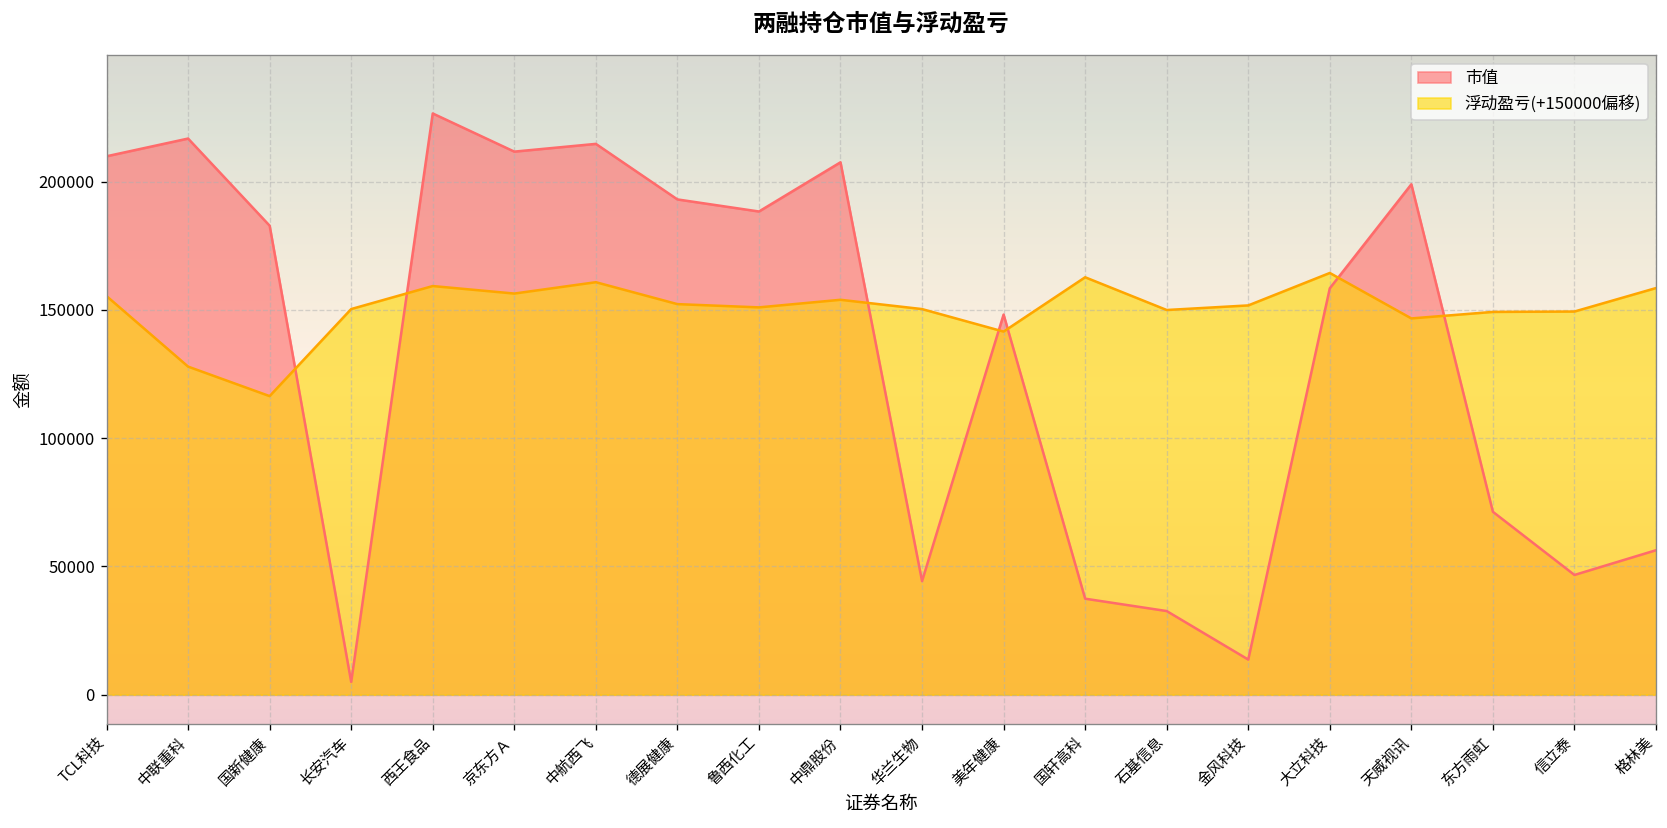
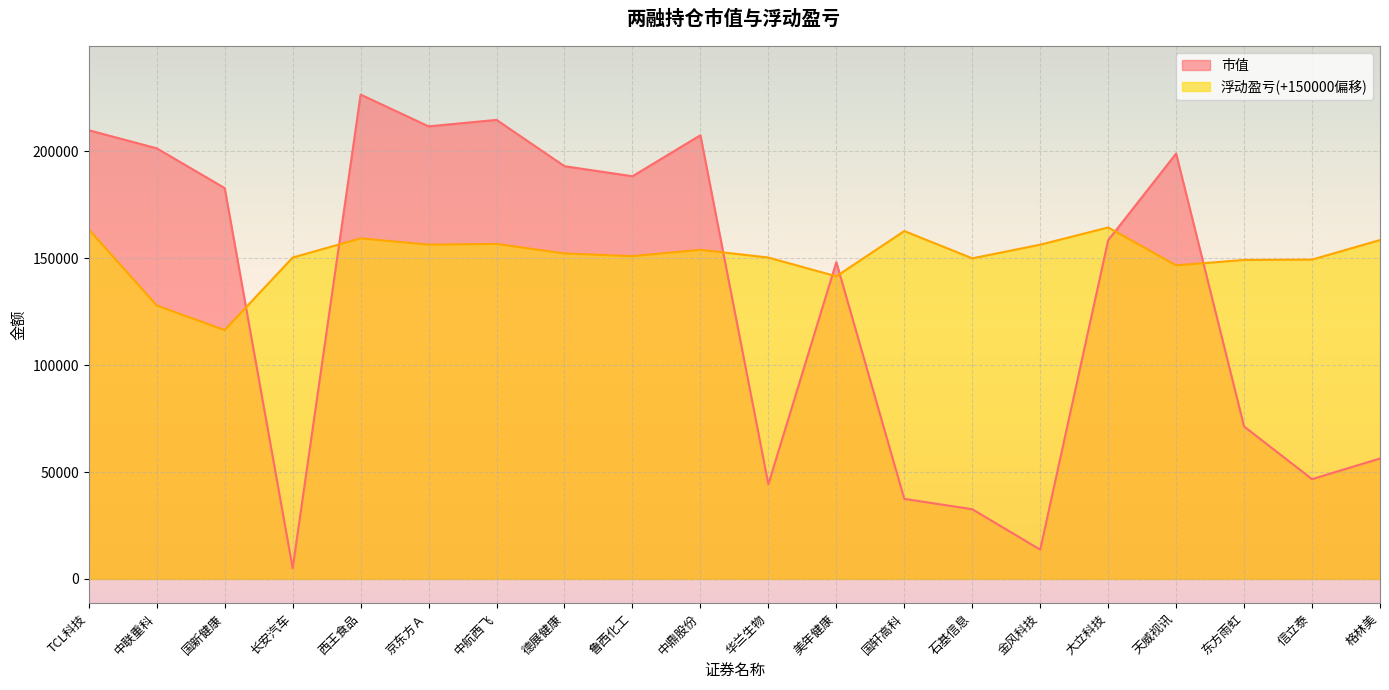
浮动盈亏(+150000偏移), TCL科技: 155000 -> 163000
市值, 中联重科: 217000 -> 201000
浮动盈亏(+150000偏移), 中航西飞: 161000 -> 157000
浮动盈亏(+150000偏移), 金风科技: 152000 -> 156000
